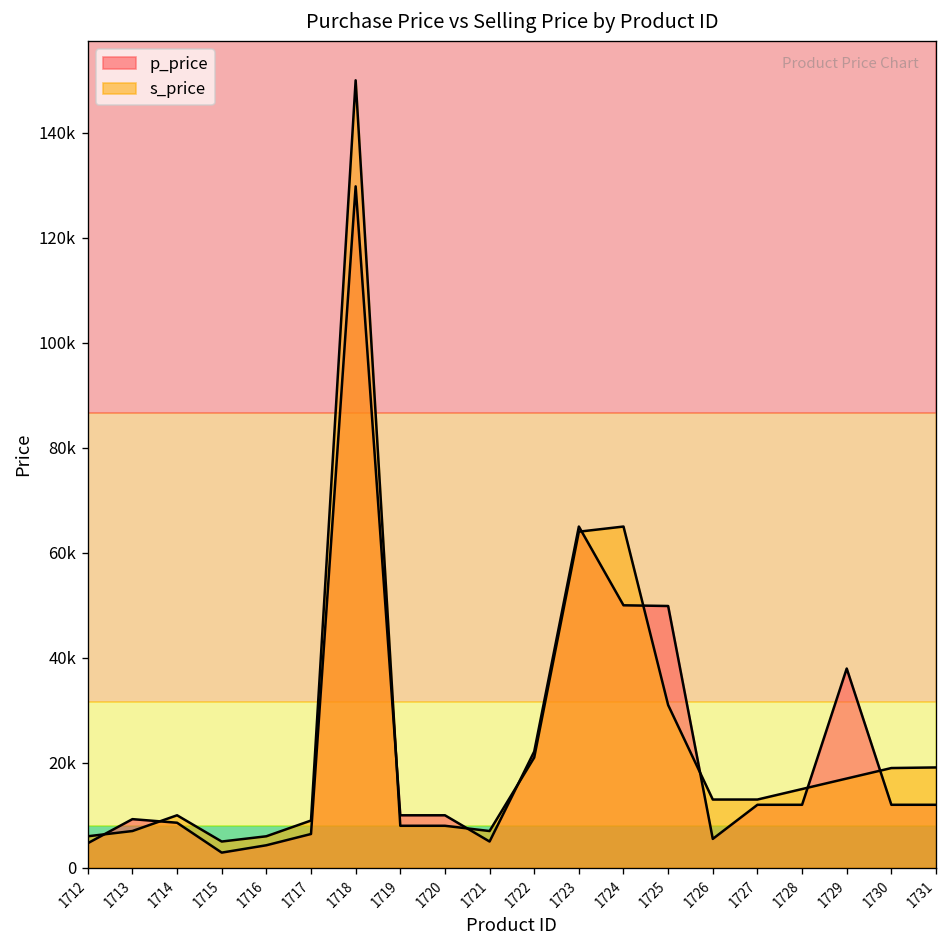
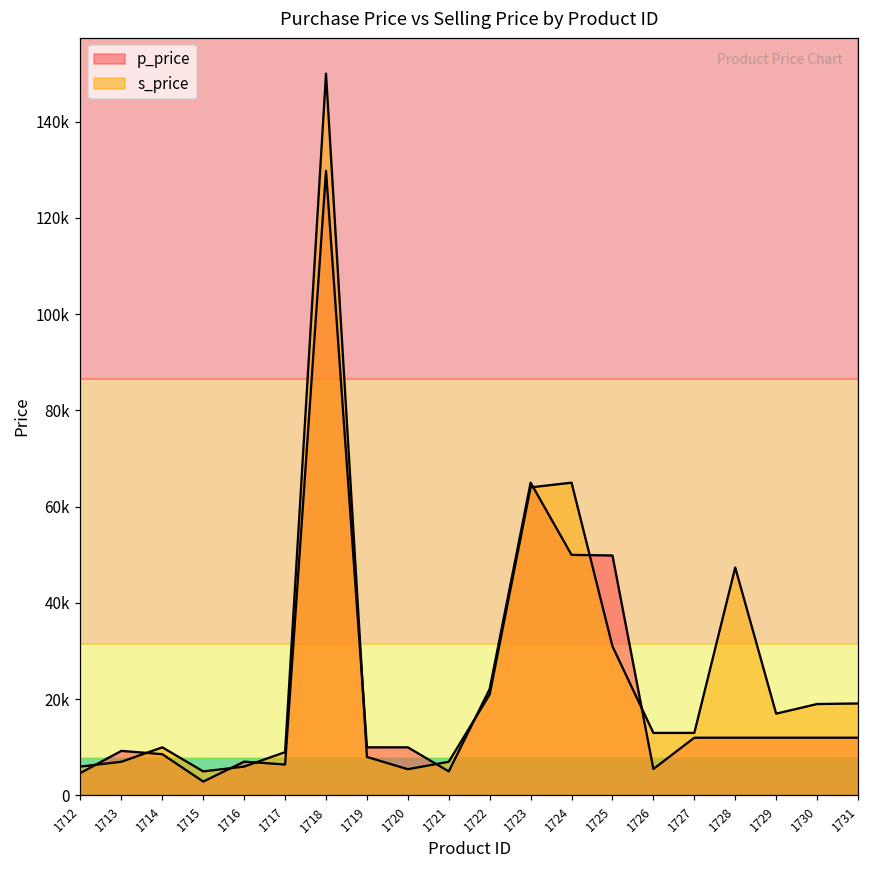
p_price, 1716: 4000 -> 7000
s_price, 1720: 8000 -> 5000
s_price, 1728: 15000 -> 47000
p_price, 1729: 38000 -> 12000
